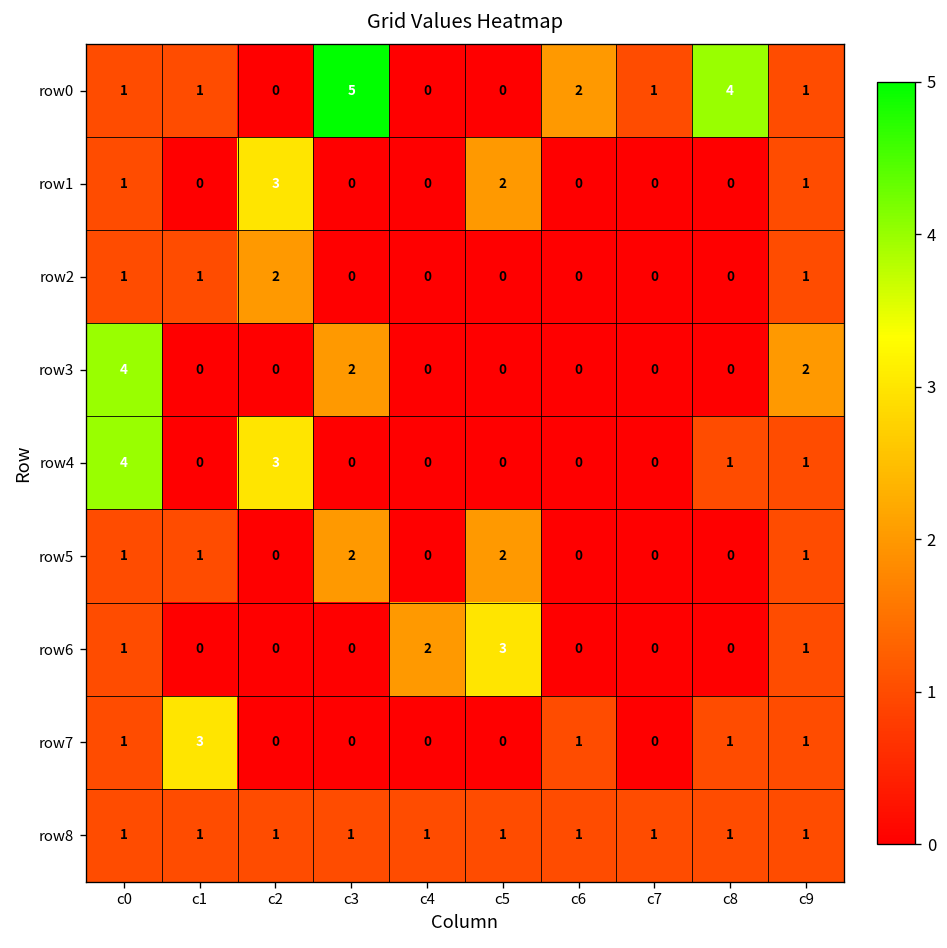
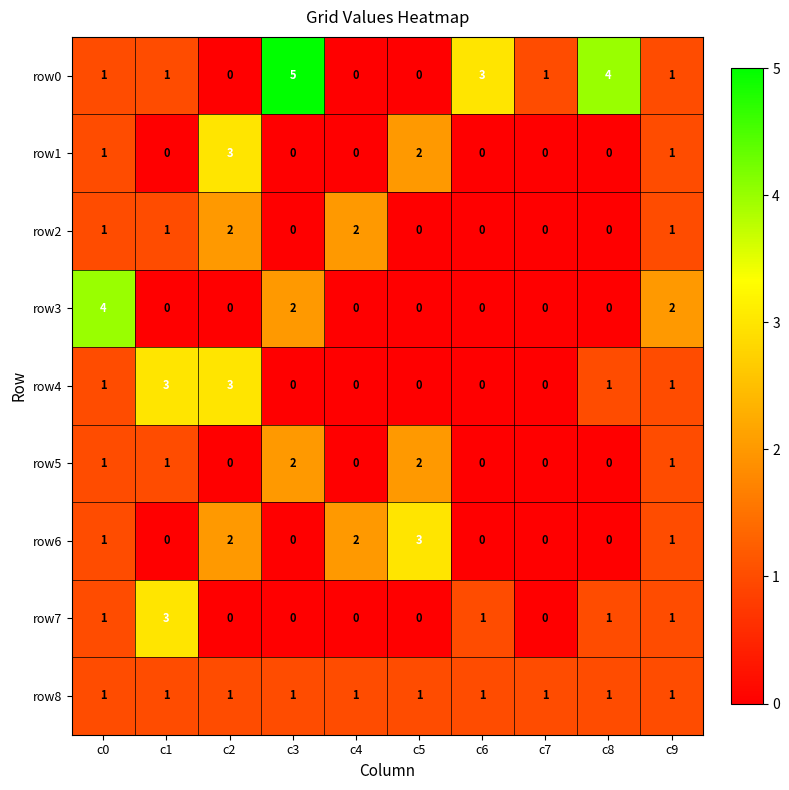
row0, c6: 2 -> 3
row2, c4: 0 -> 2
row4, c0: 4 -> 1
row4, c1: 0 -> 3
row6, c2: 0 -> 2
